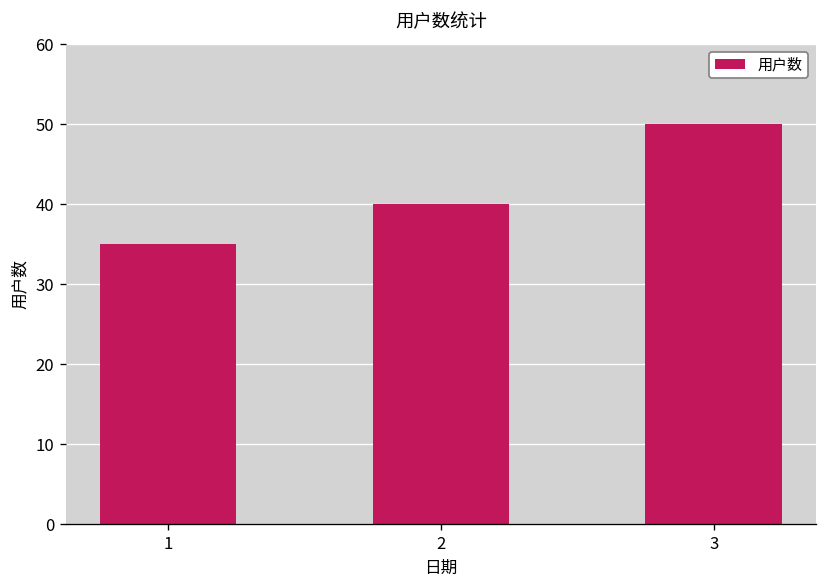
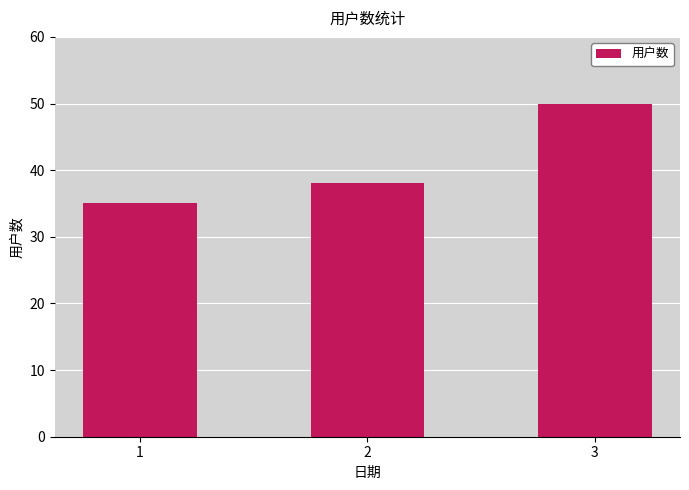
2: 40 -> 38
